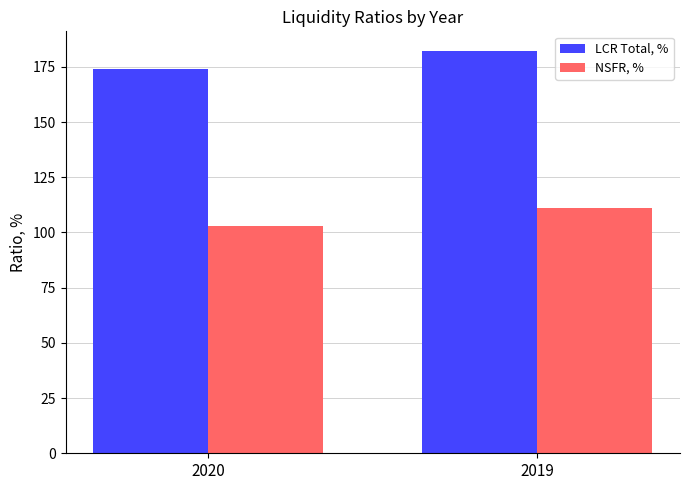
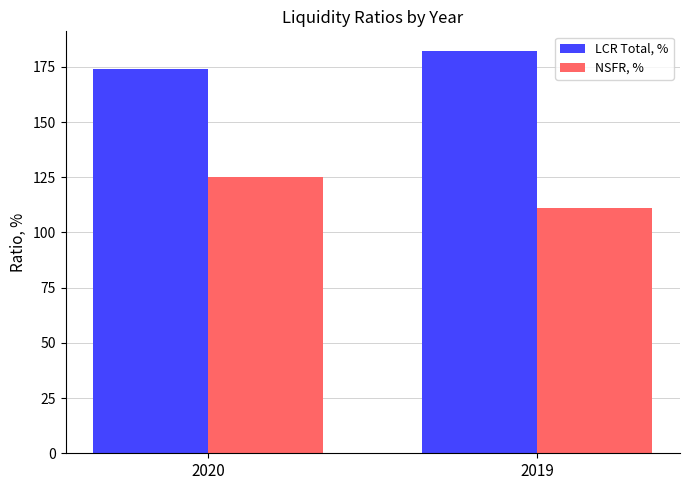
NSFR, %, 2020: 103 -> 125
